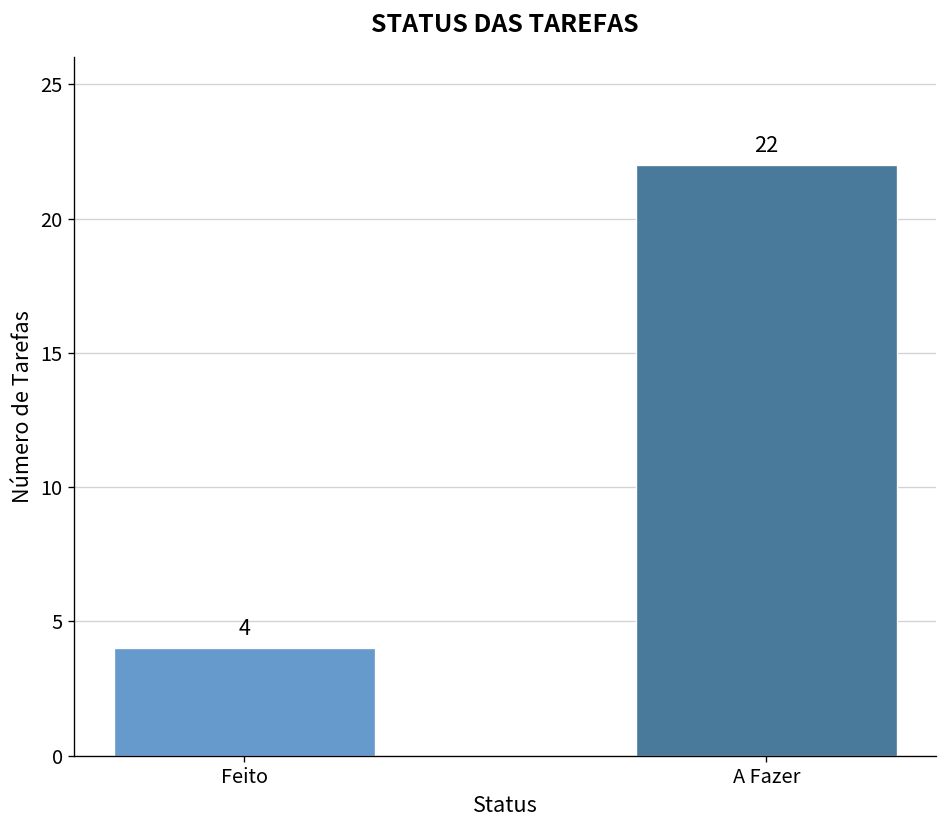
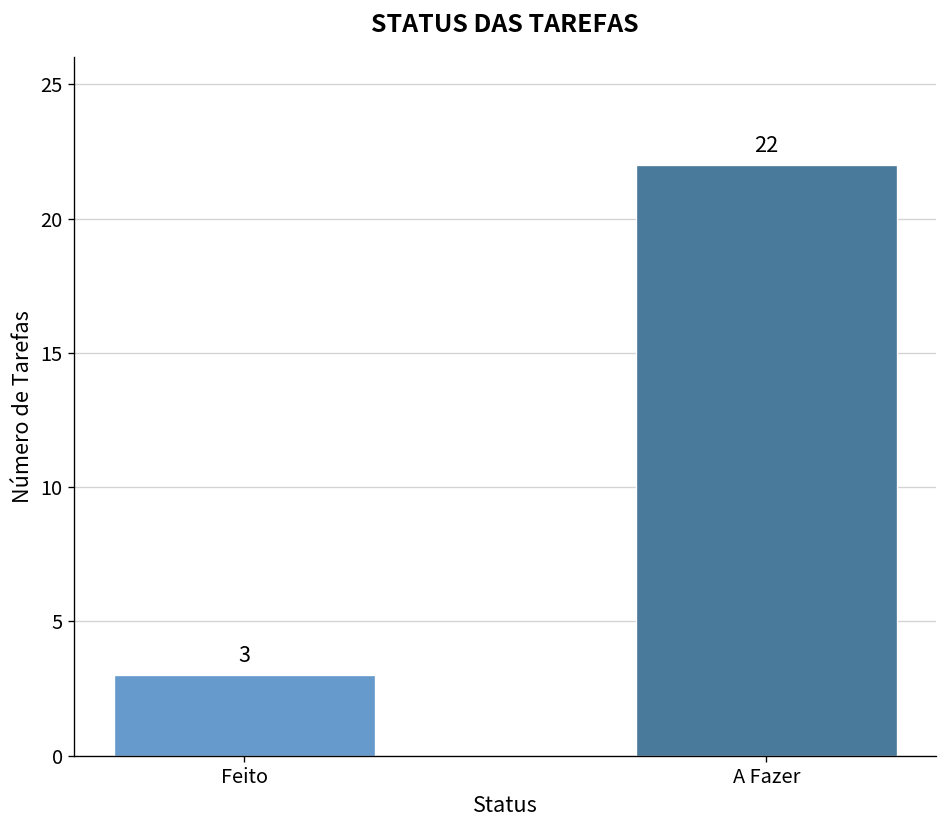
Feito: 4 -> 3
